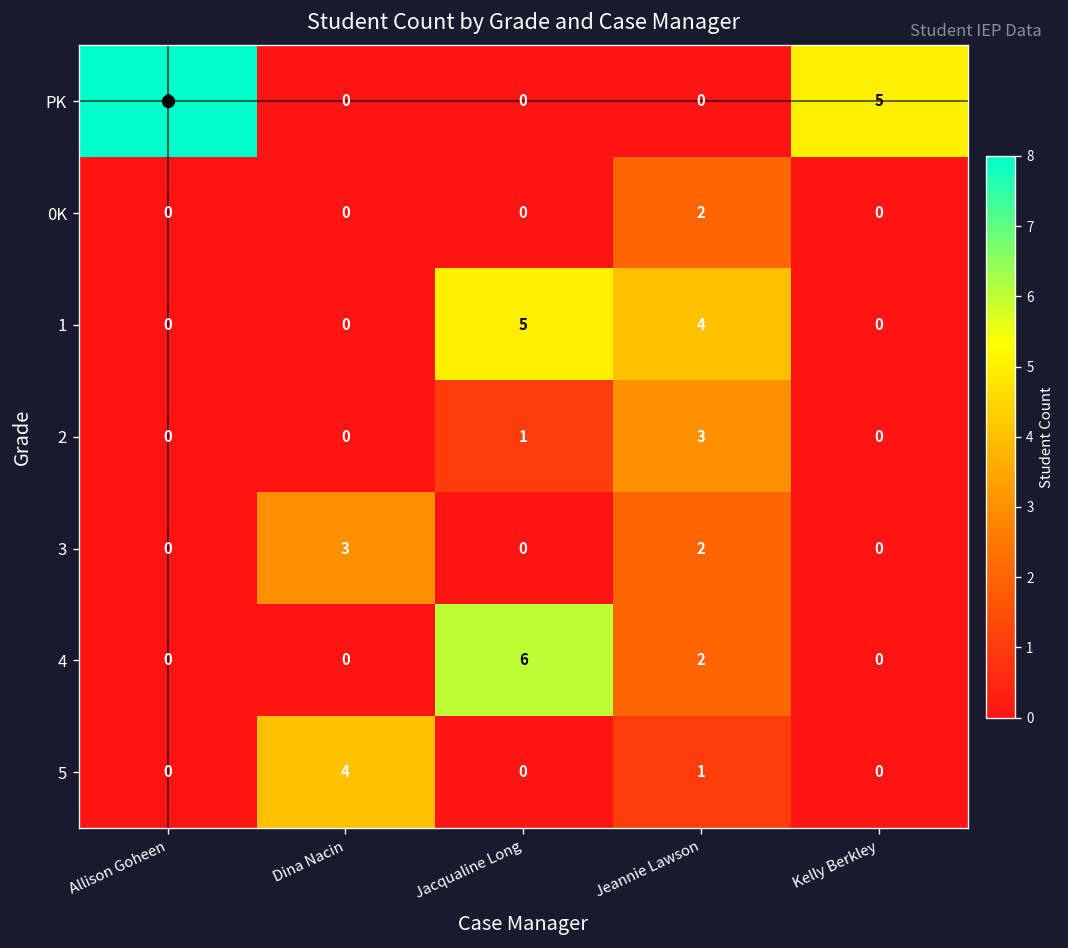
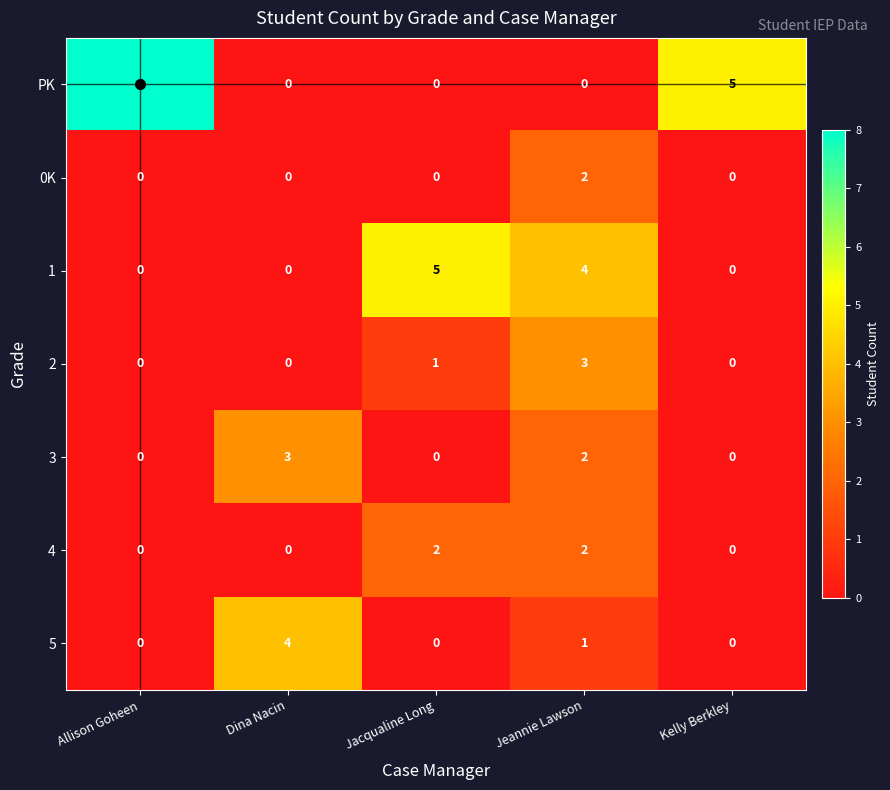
4, Jacqualine Long: 6 -> 2
